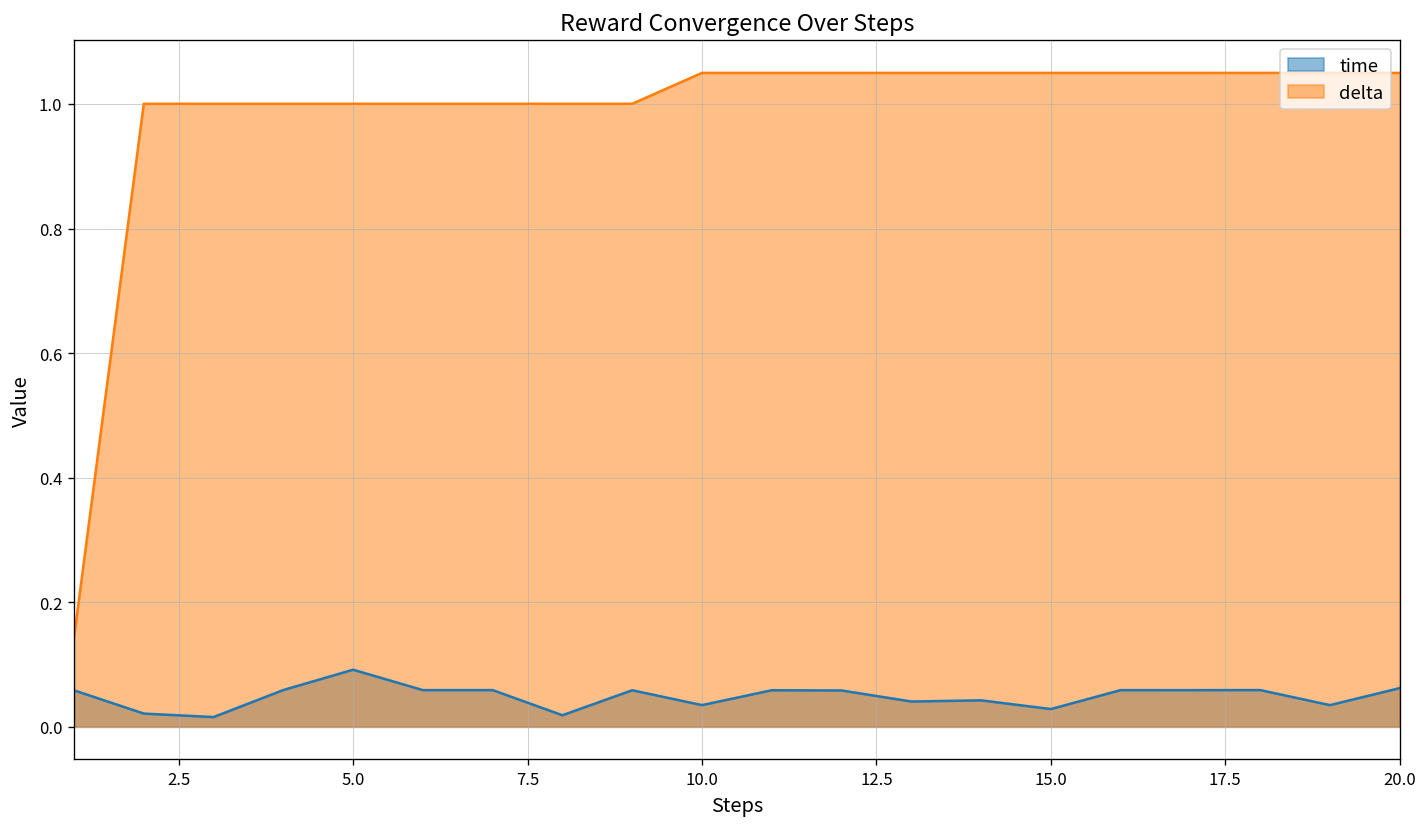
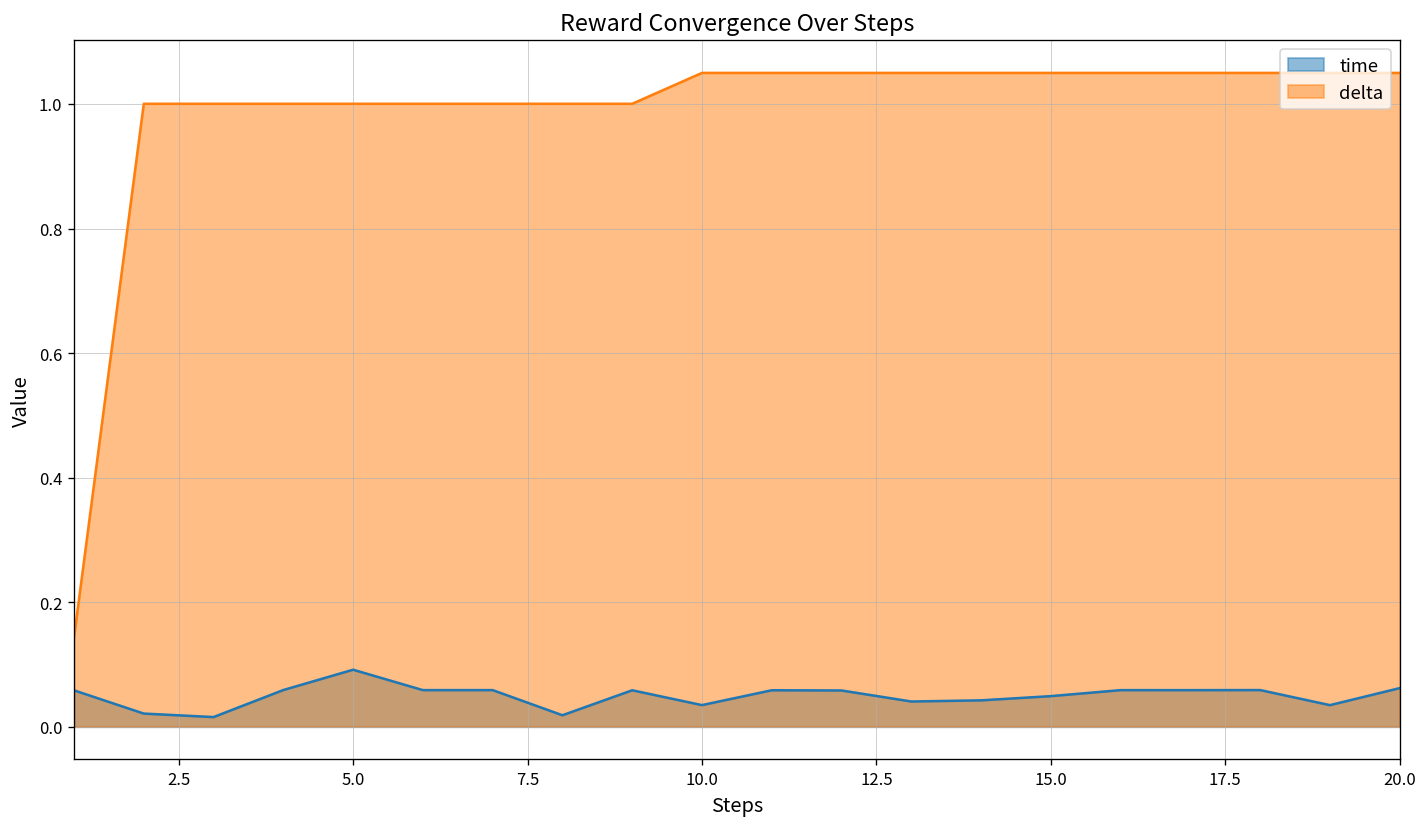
time, 15.0: 0.03 -> 0.05
